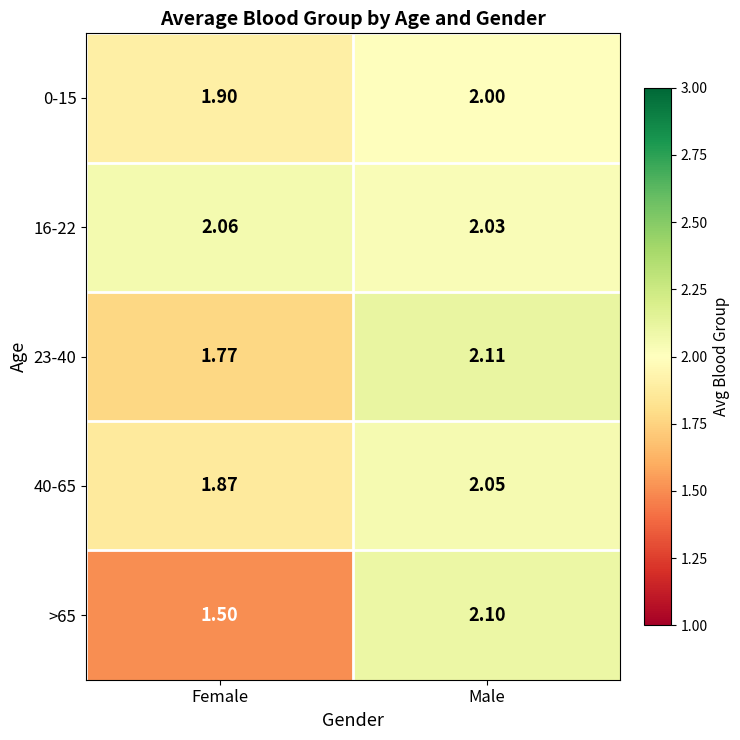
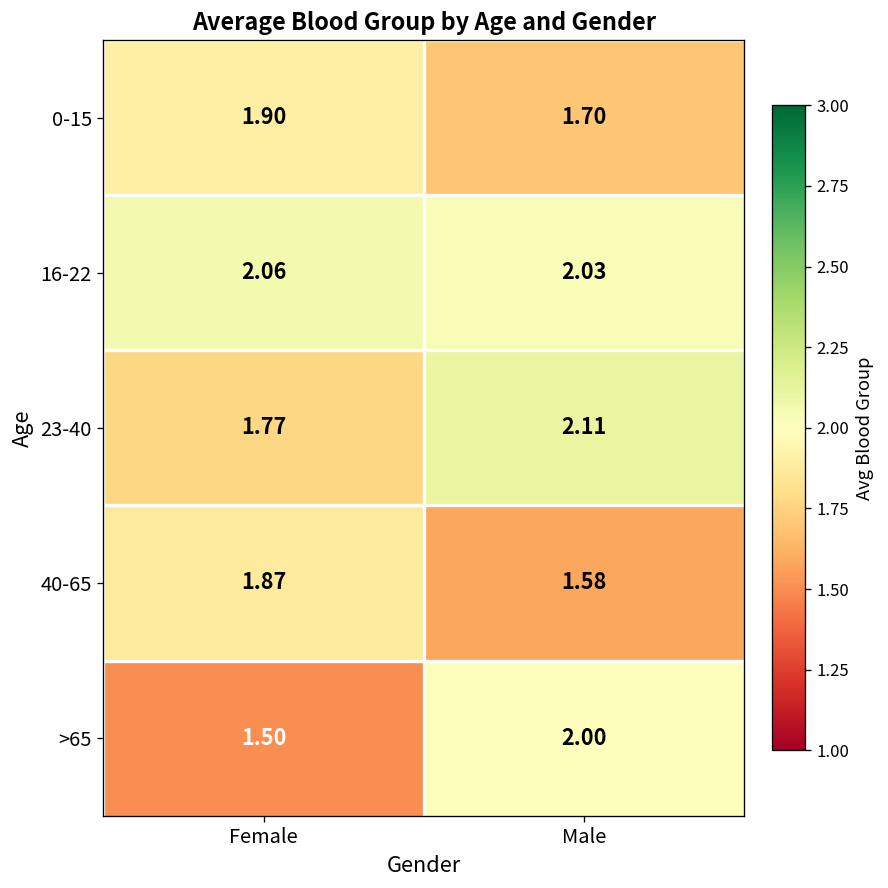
0-15, Male: 2.00 -> 1.70
40-65, Male: 2.05 -> 1.58
>65, Male: 2.10 -> 2.00
